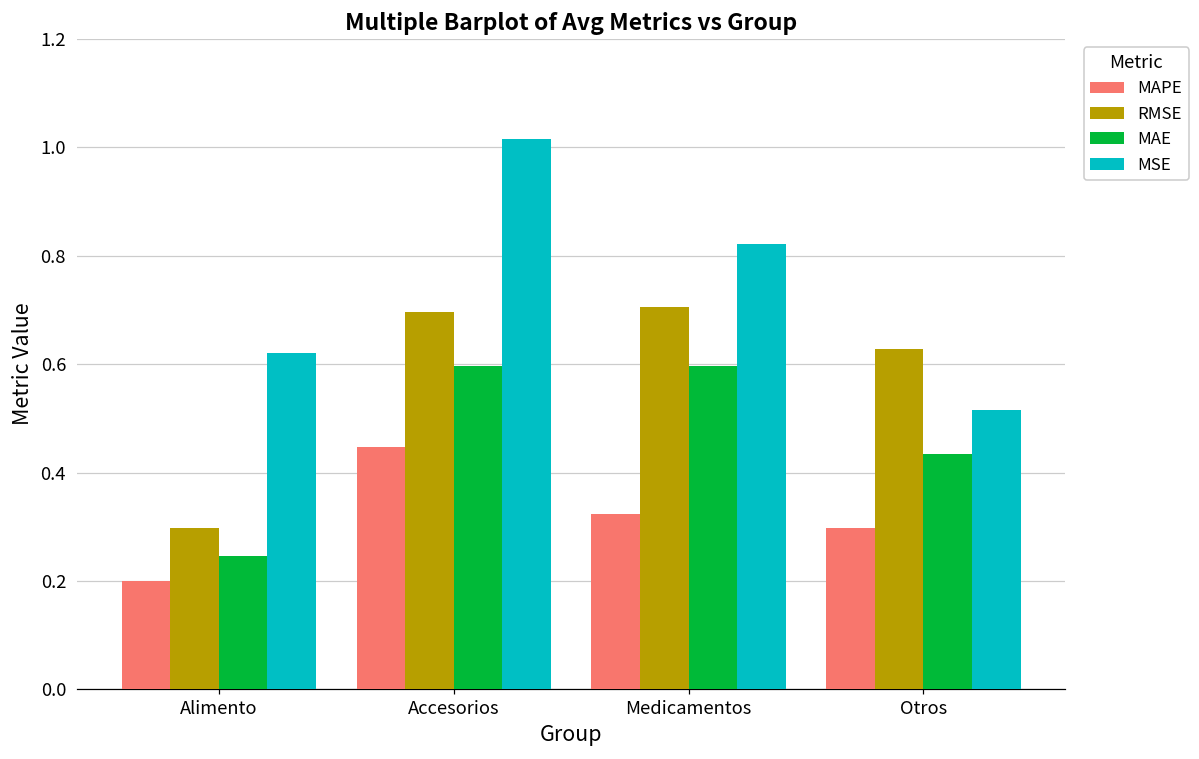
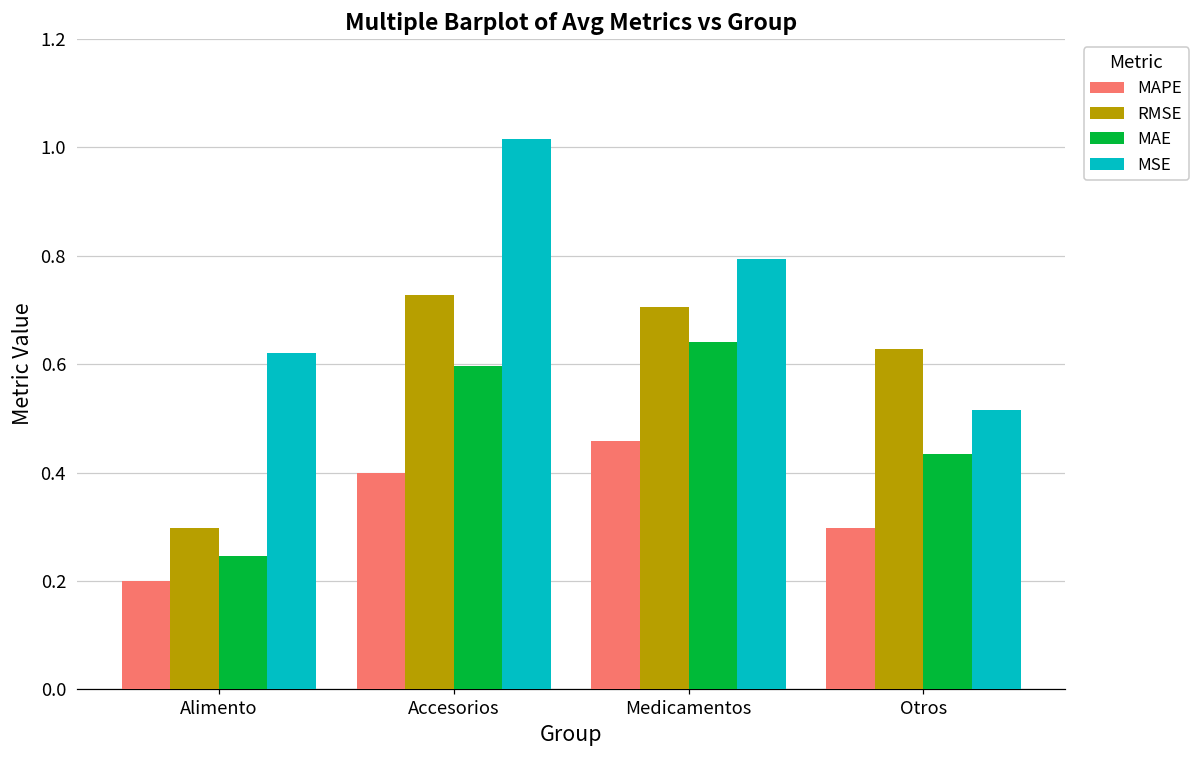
MAPE, Accesorios: 0.45 -> 0.40
RMSE, Accesorios: 0.70 -> 0.73
MAPE, Medicamentos: 0.32 -> 0.46
MAE, Medicamentos: 0.60 -> 0.64
MSE, Medicamentos: 0.82 -> 0.79
